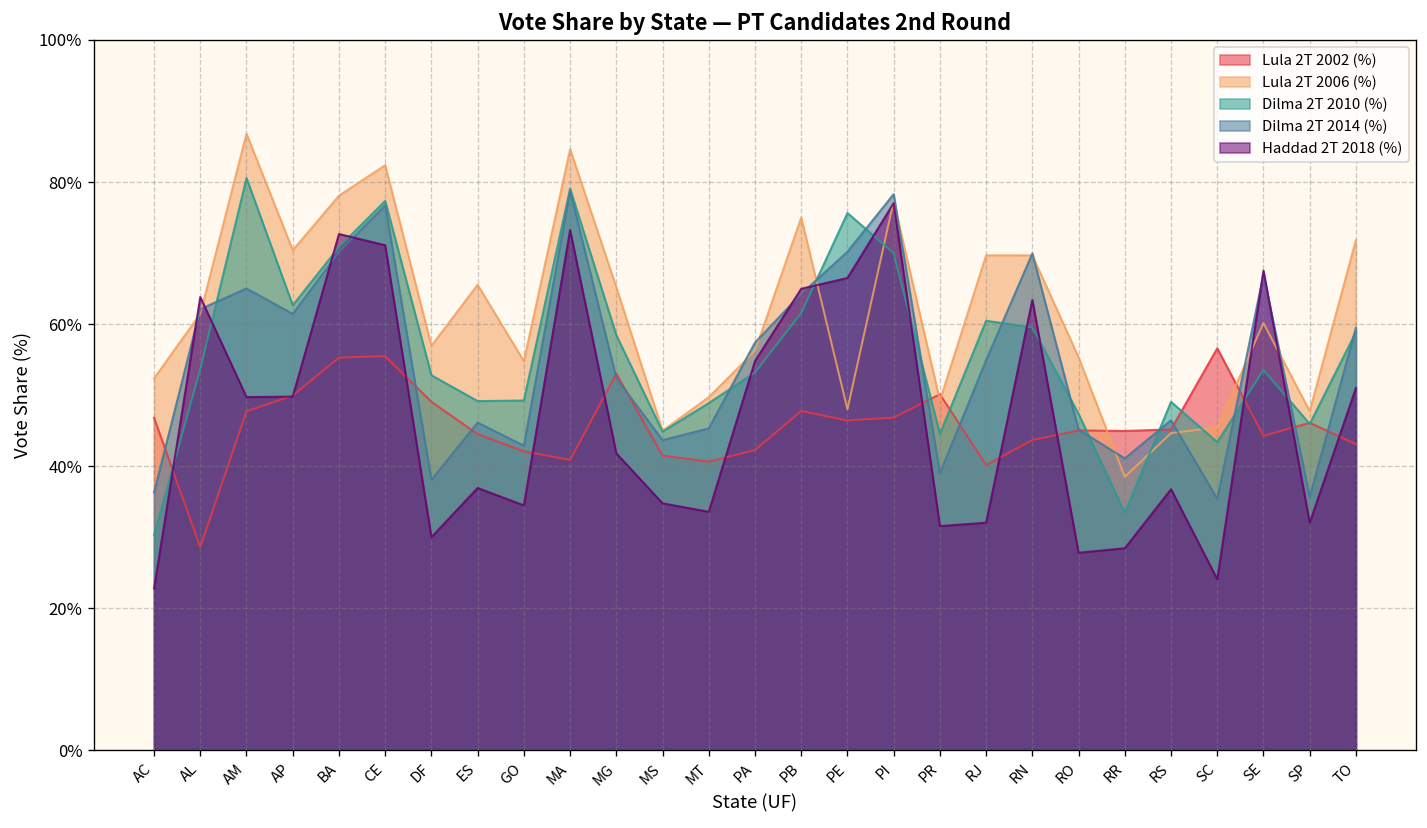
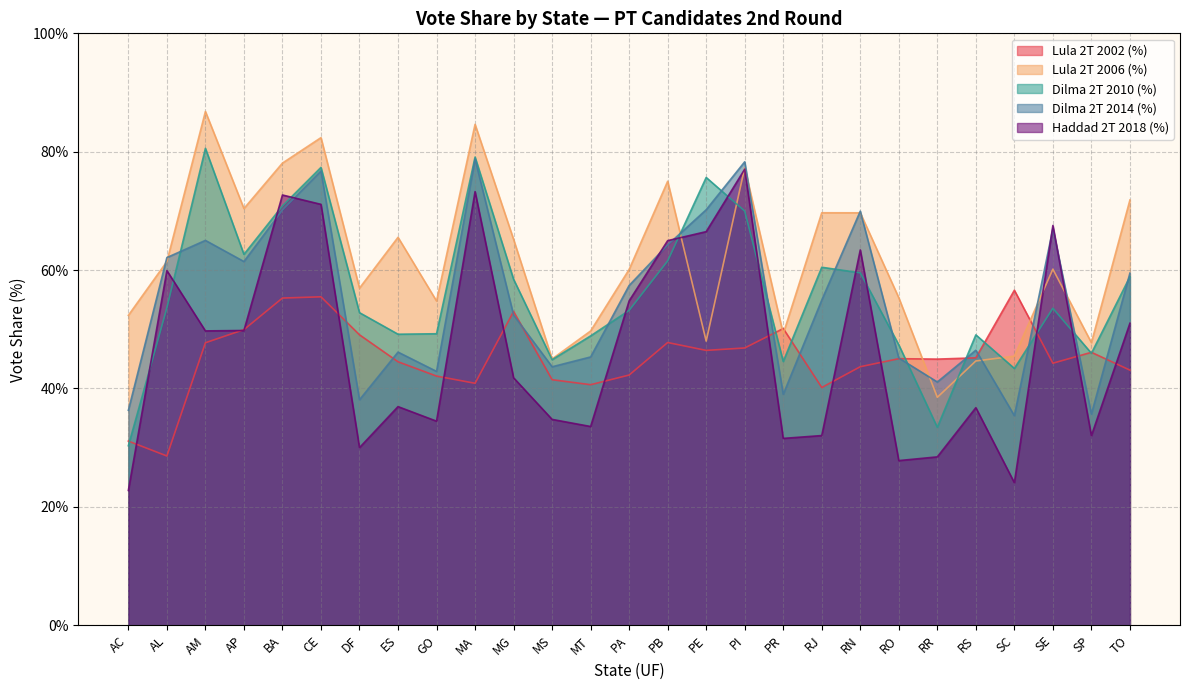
Lula 2T 2002 (%), AC: 47% -> 31%
Haddad 2T 2018 (%), AL: 64% -> 60%
Lula 2T 2006 (%), PA: 56% -> 60%
